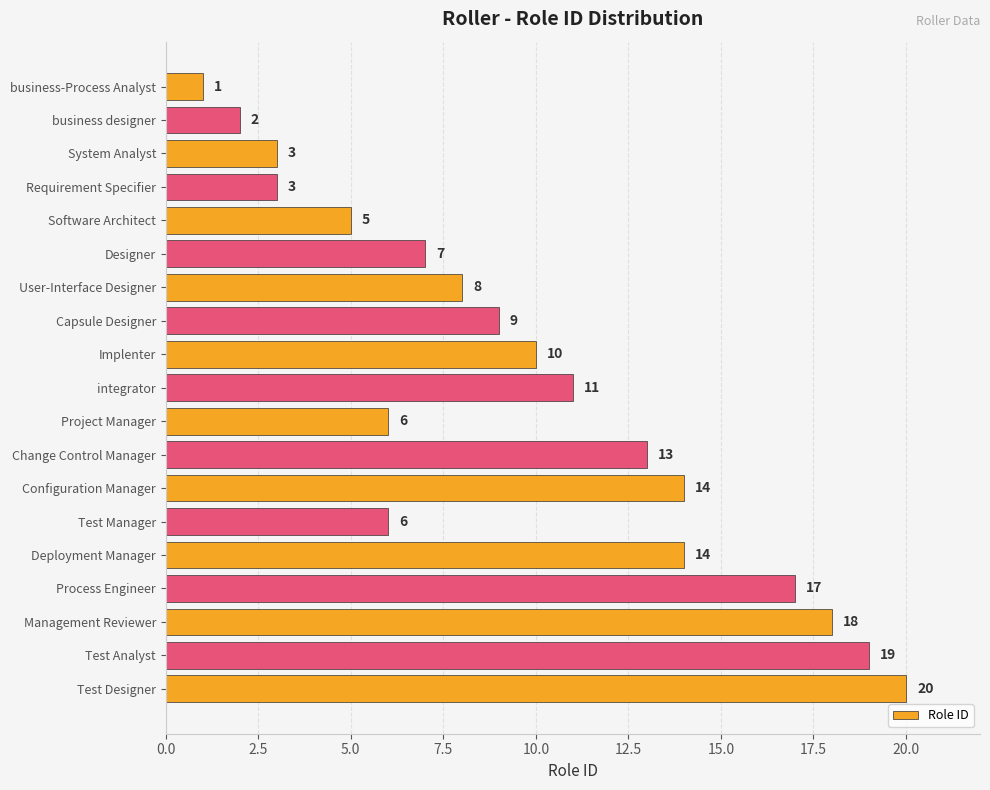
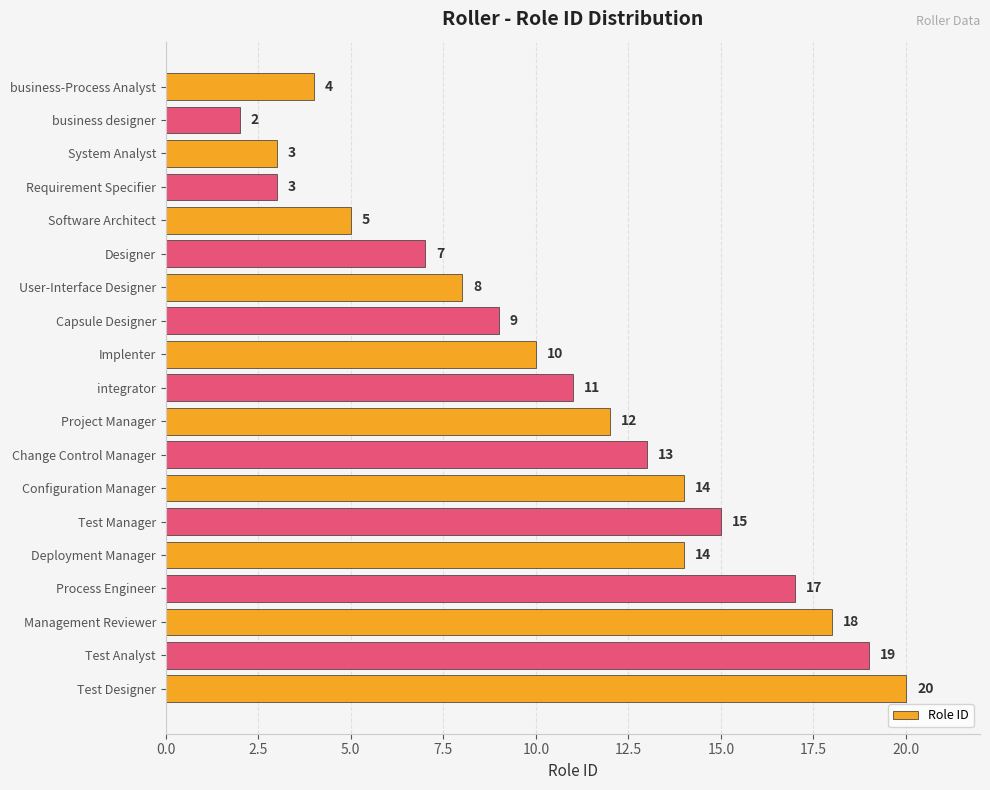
business-Process Analyst: 1 -> 4
Project Manager: 6 -> 12
Test Manager: 6 -> 15
